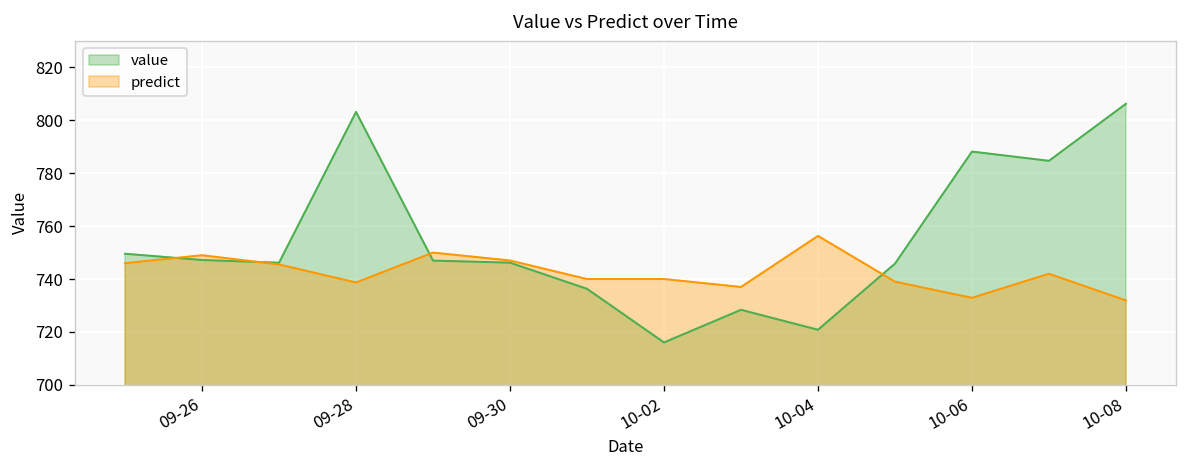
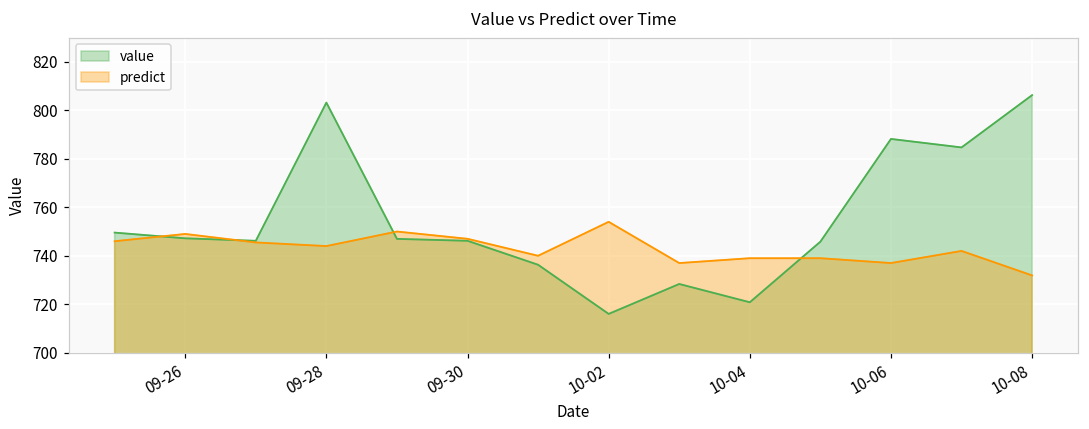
predict, 09-28: 739 -> 744
predict, 10-02: 740 -> 754
predict, 10-04: 756 -> 739
predict, 10-06: 733 -> 737
